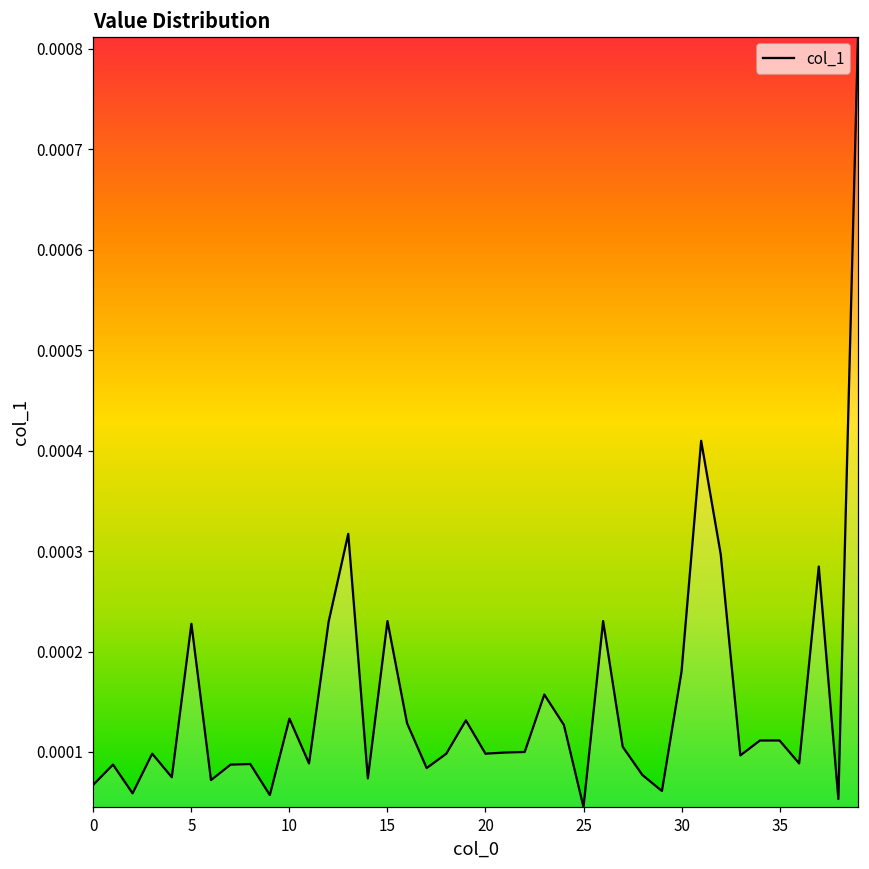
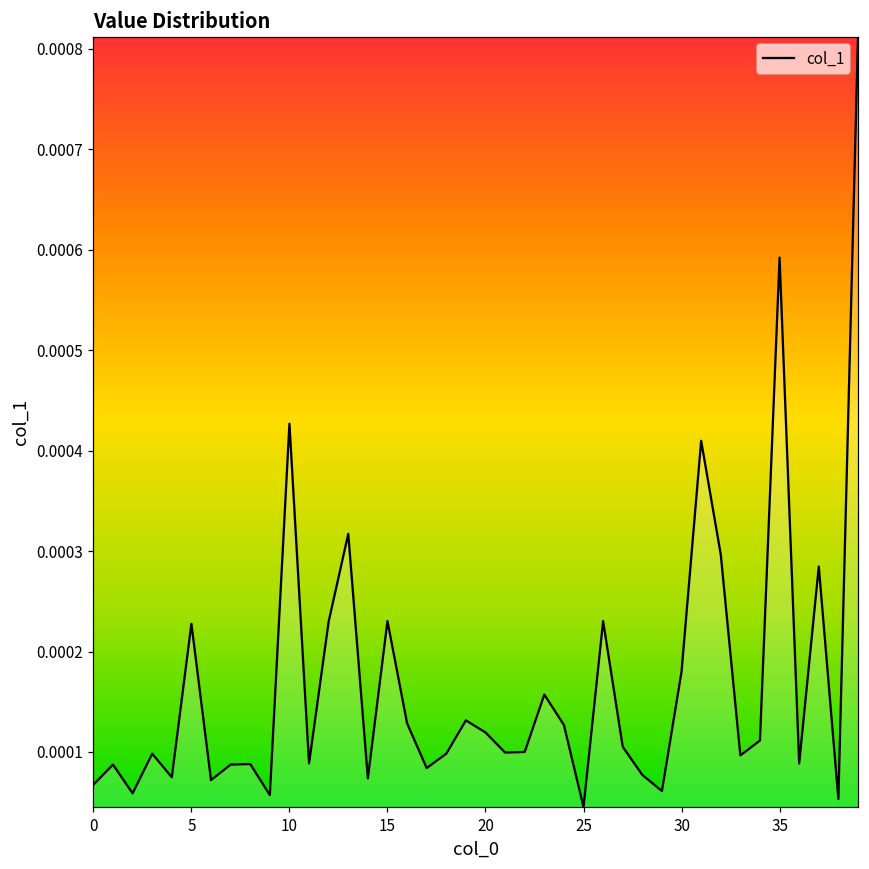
10: 0.00013 -> 0.00043
20: 0.00010 -> 0.00012
35: 0.00011 -> 0.00059
